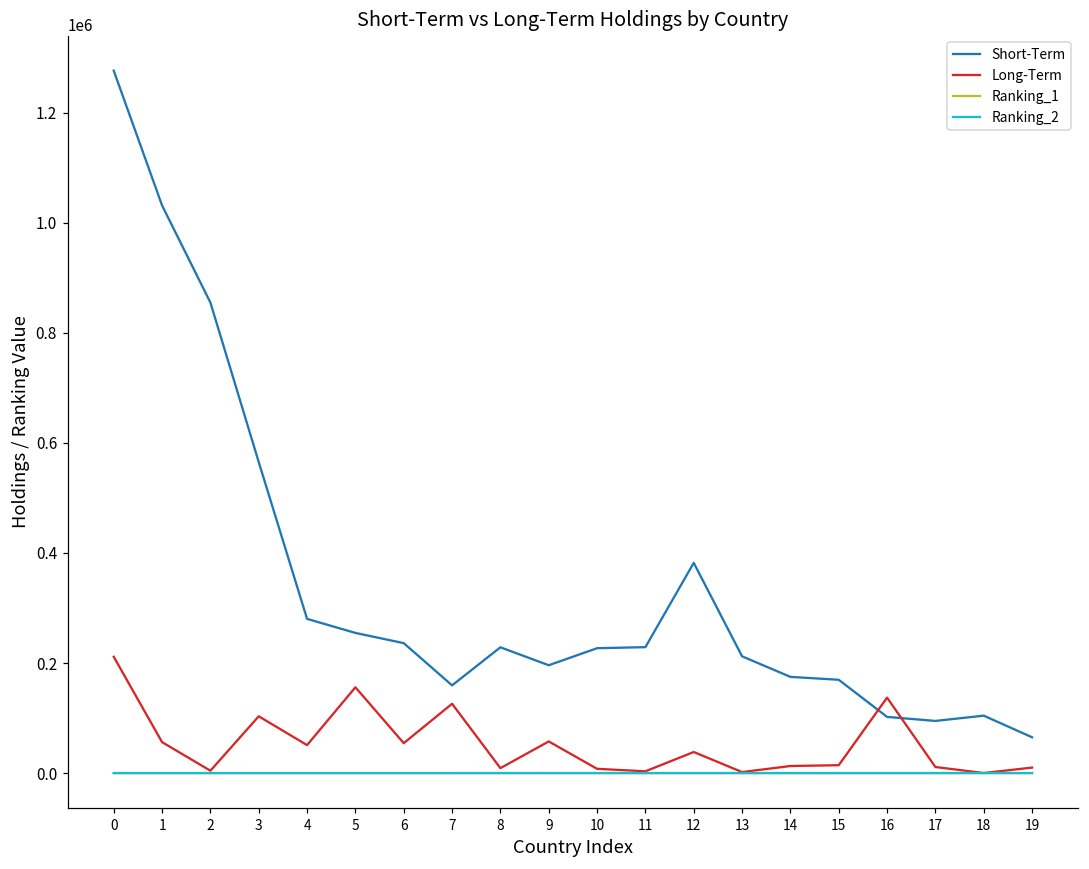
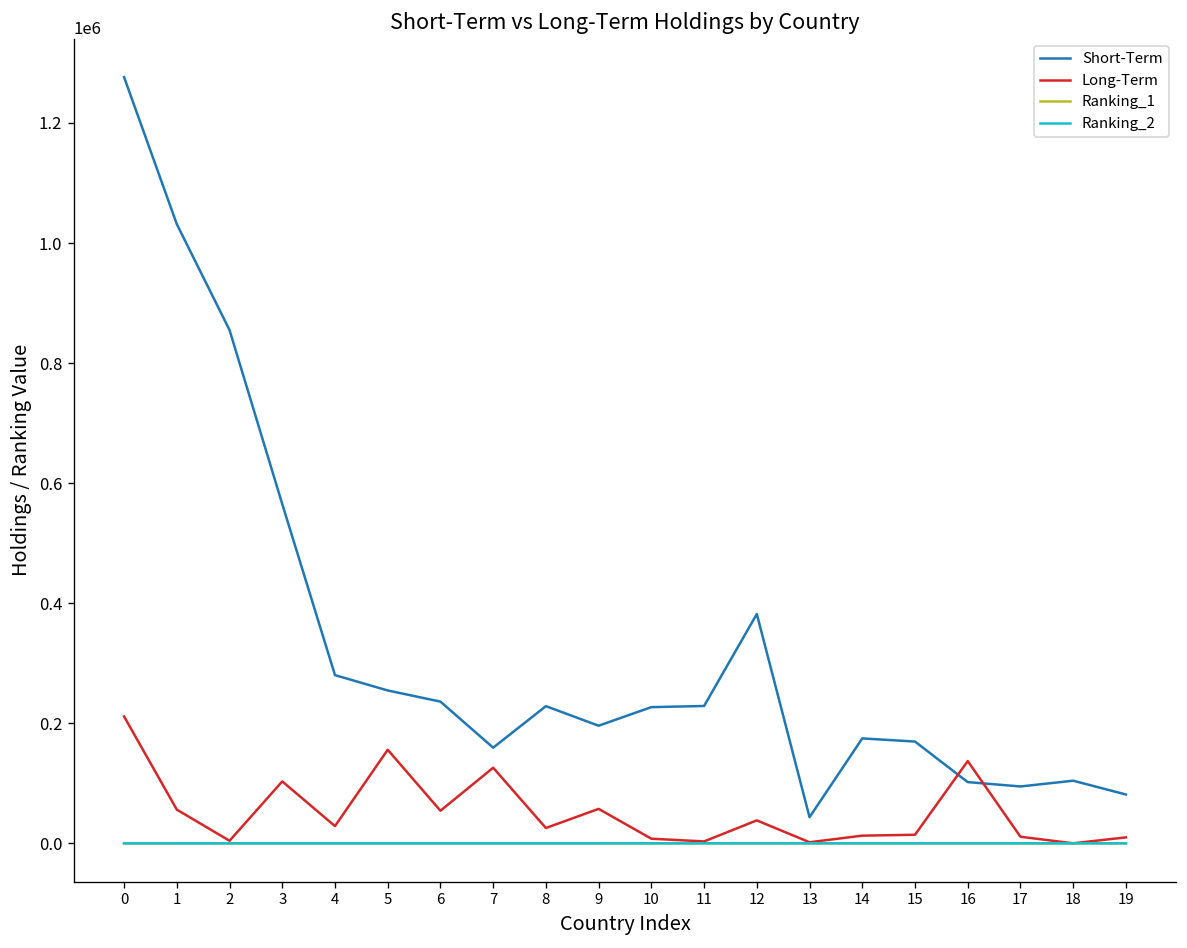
Long-Term, 4: 50000 -> 30000
Long-Term, 8: 10000 -> 30000
Short-Term, 13: 210000 -> 40000
Short-Term, 19: 70000 -> 80000
